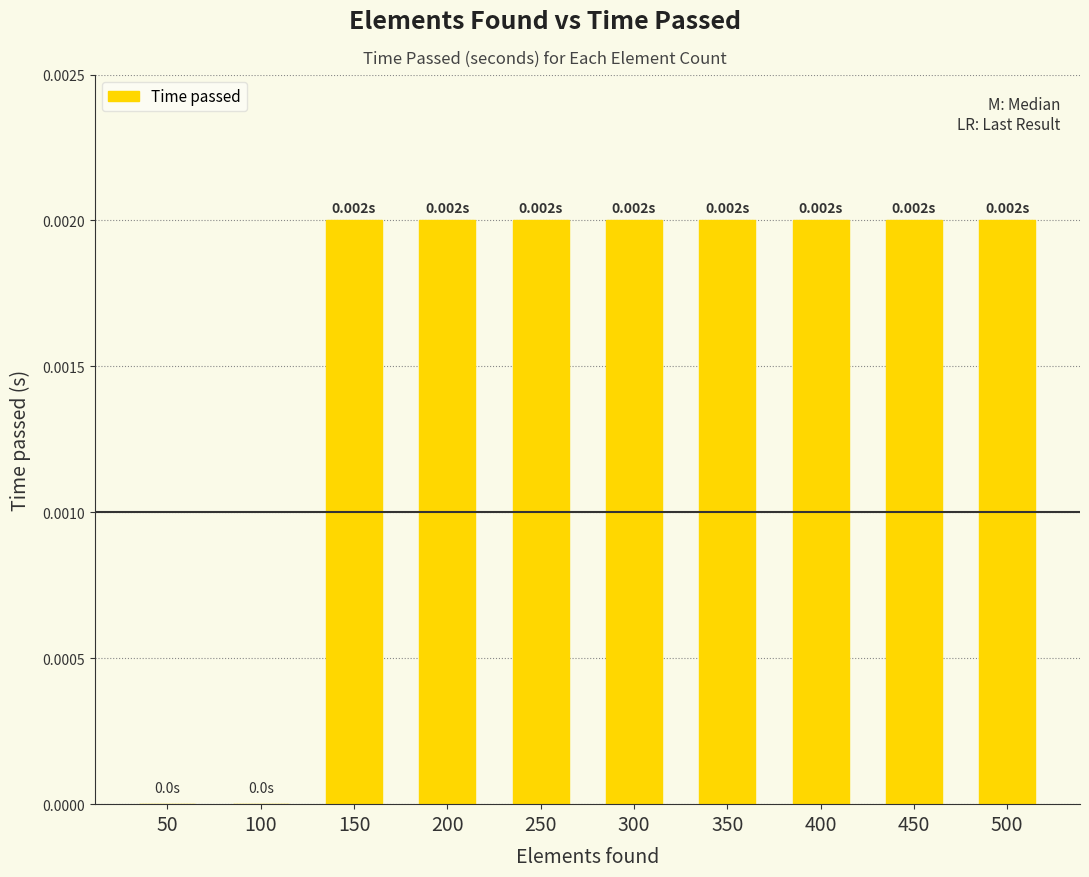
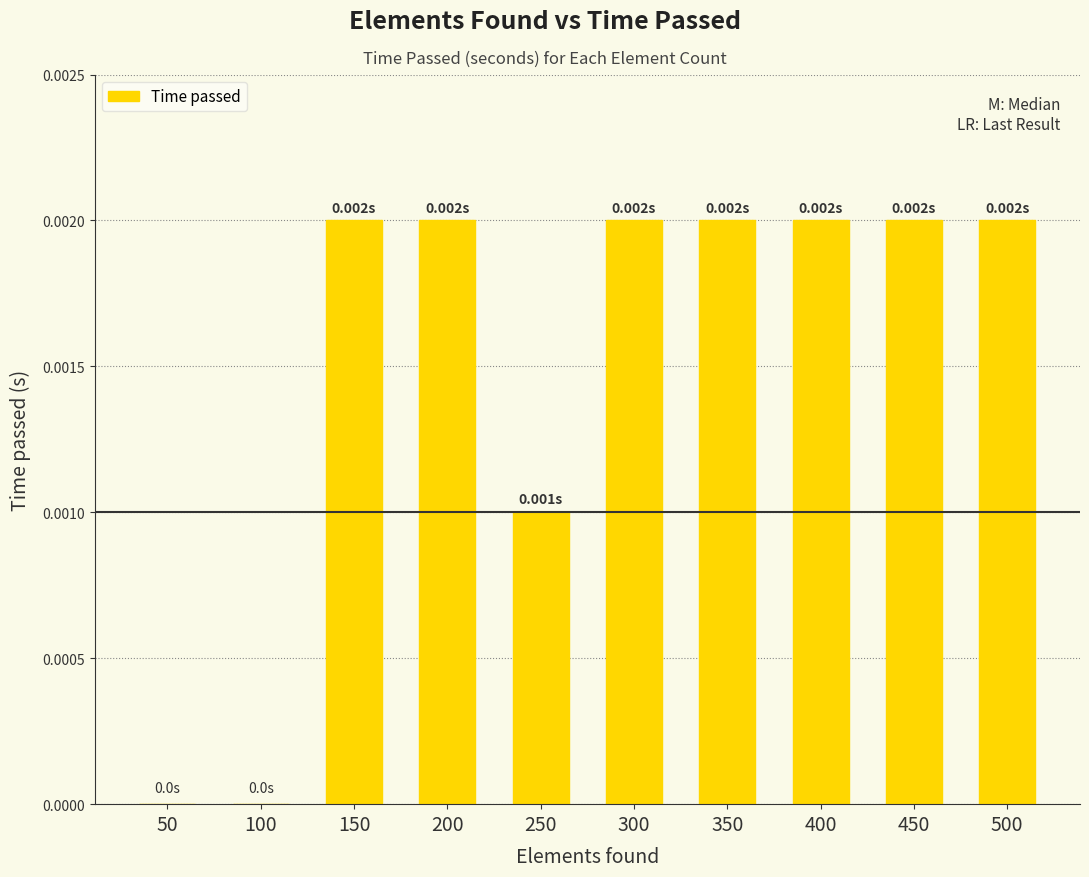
250: 0.002s -> 0.001s
